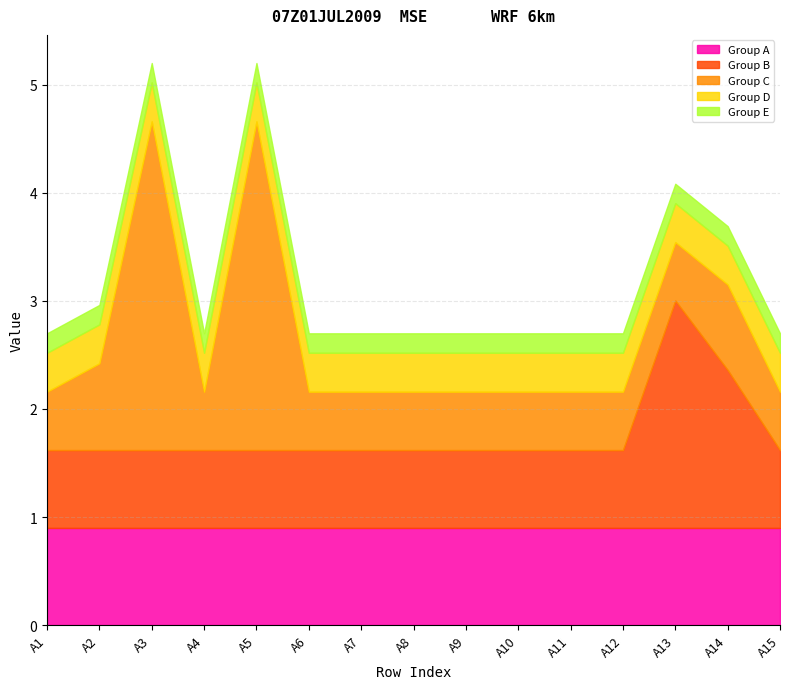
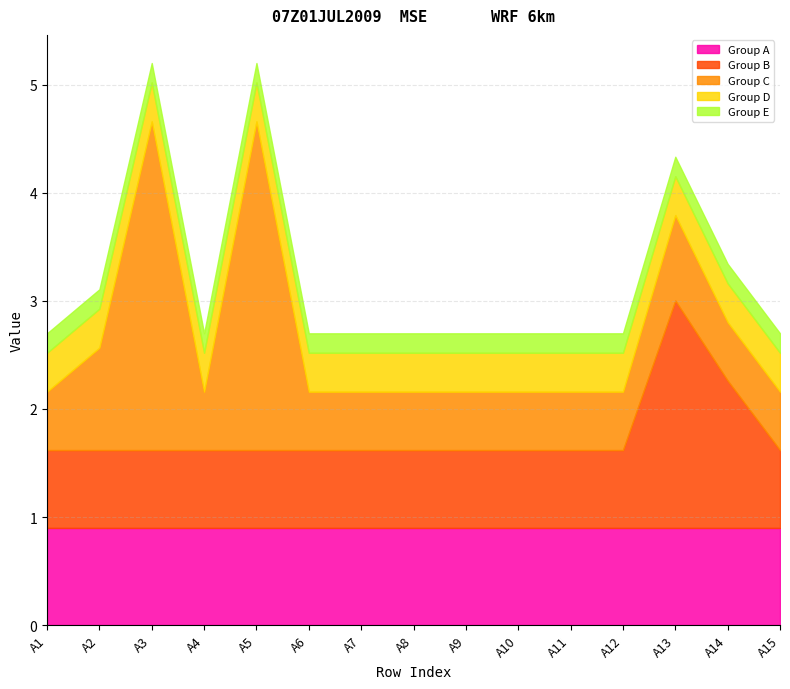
Group C, A2: 0.80 -> 0.95
Group C, A13: 0.54 -> 0.79
Group B, A14: 1.46 -> 1.36
Group C, A14: 0.79 -> 0.54
